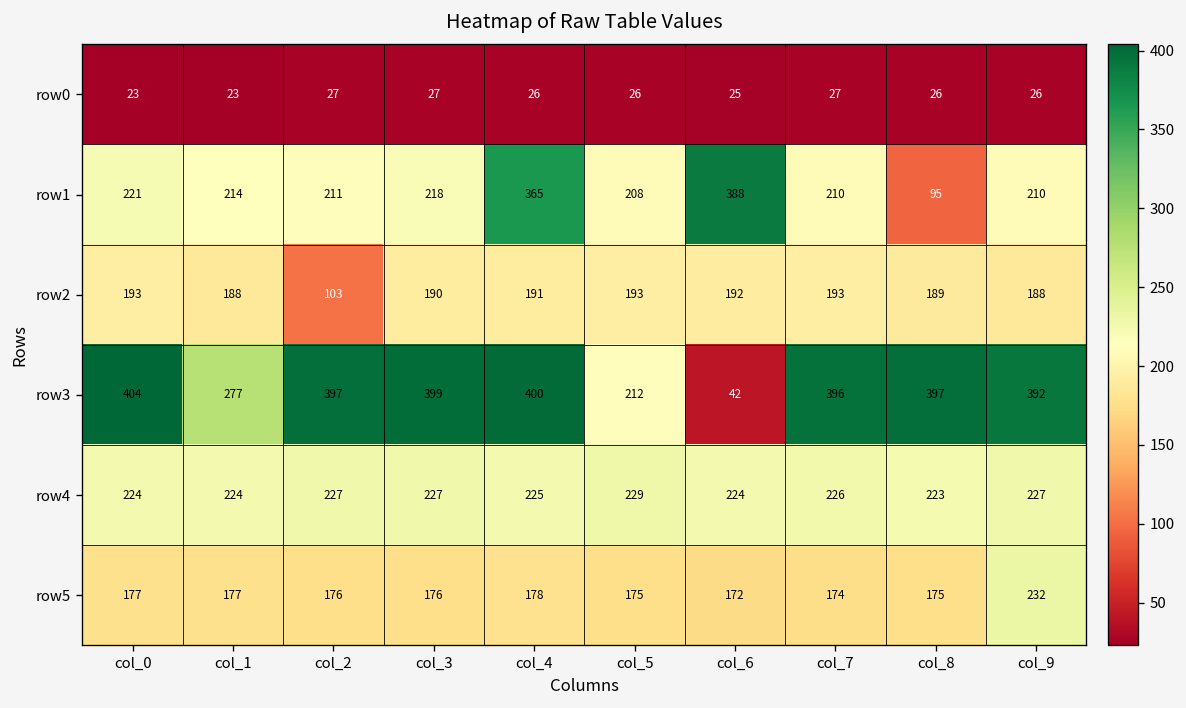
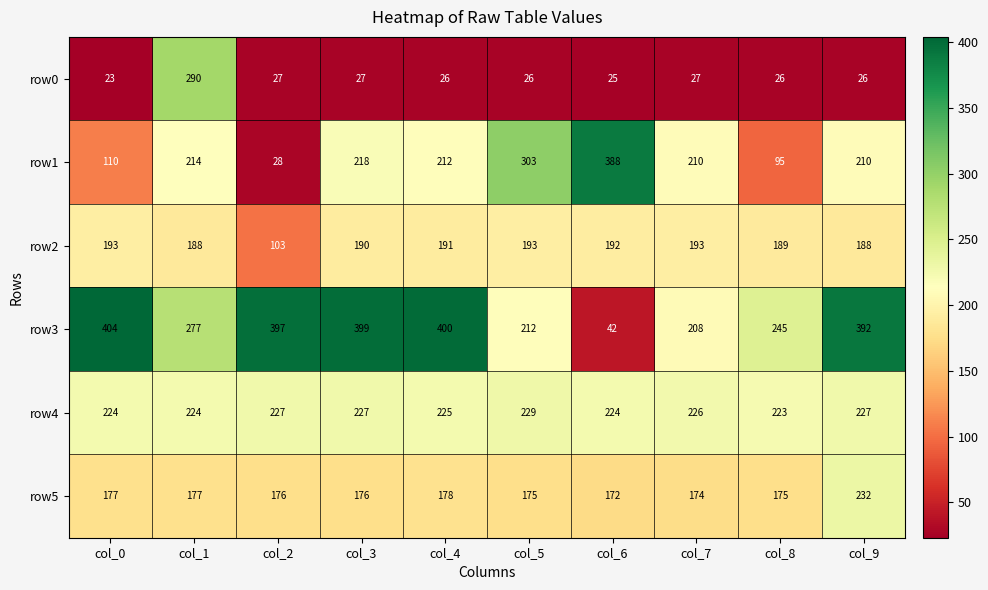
row0, col_1: 23 -> 290
row1, col_0: 221 -> 110
row1, col_2: 211 -> 28
row1, col_4: 365 -> 212
row1, col_5: 208 -> 303
row3, col_7: 396 -> 208
row3, col_8: 397 -> 245
